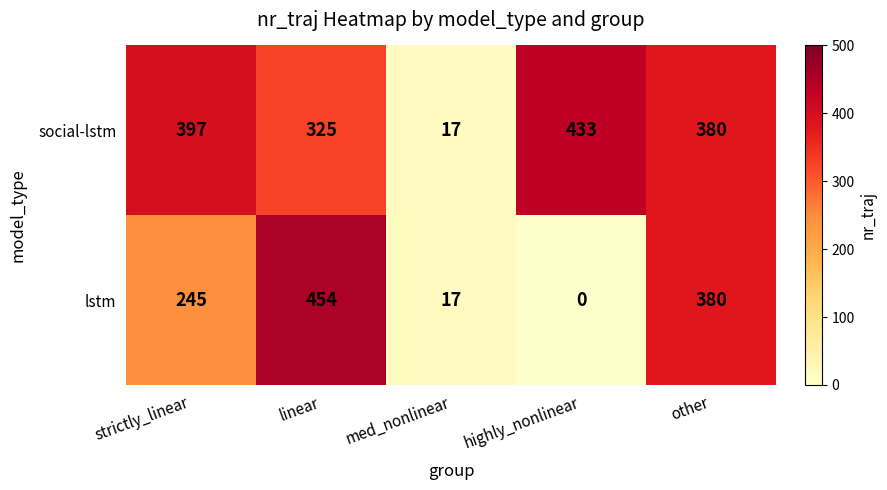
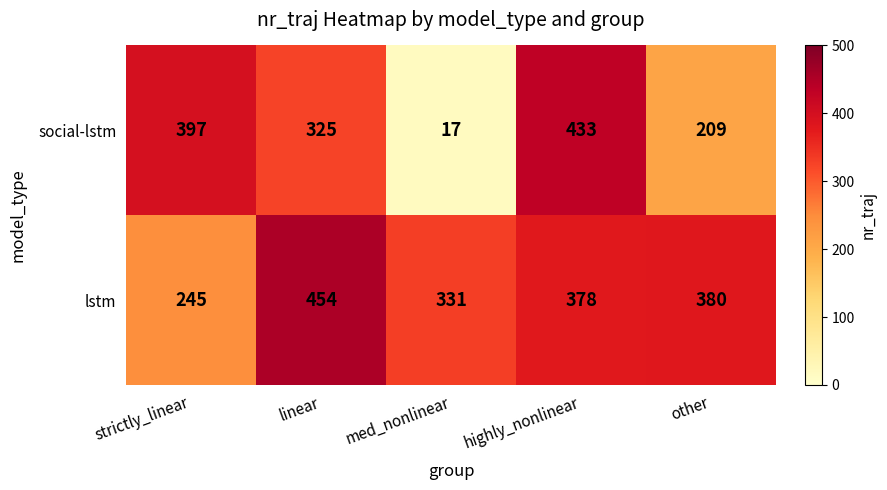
social-lstm, other: 380 -> 209
lstm, med_nonlinear: 17 -> 331
lstm, highly_nonlinear: 0 -> 378
